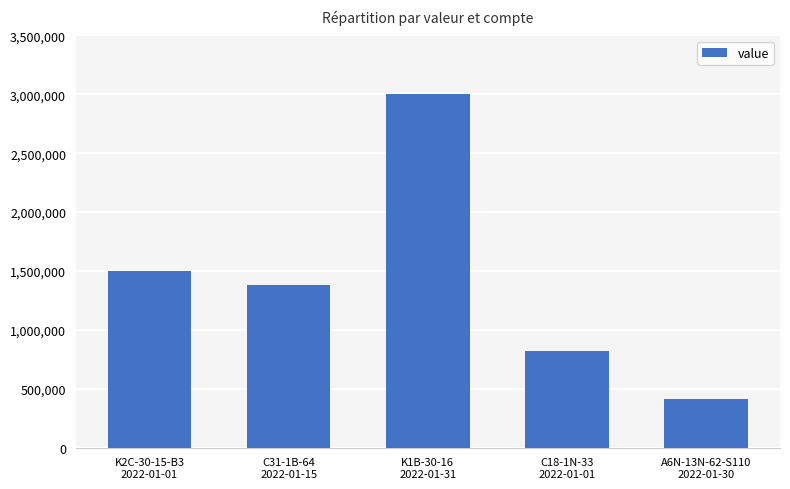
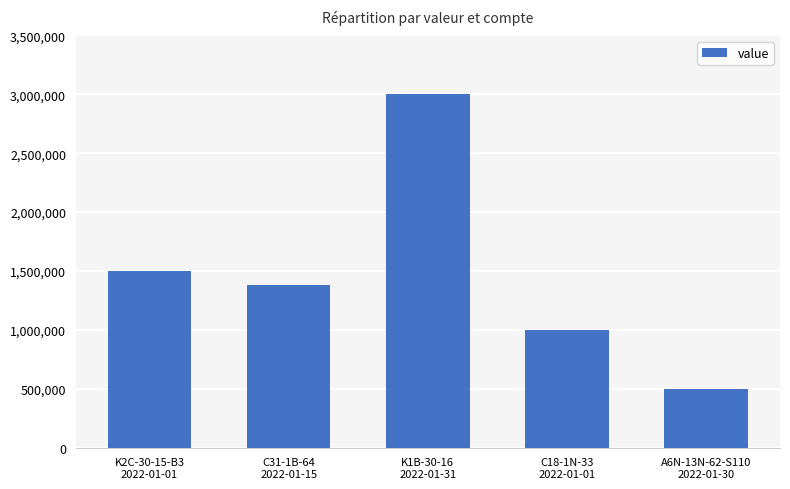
C18-1N-33 2022-01-01: 820,000 -> 1,000,000
A6N-13N-62-S110 2022-01-30: 410,000 -> 500,000
